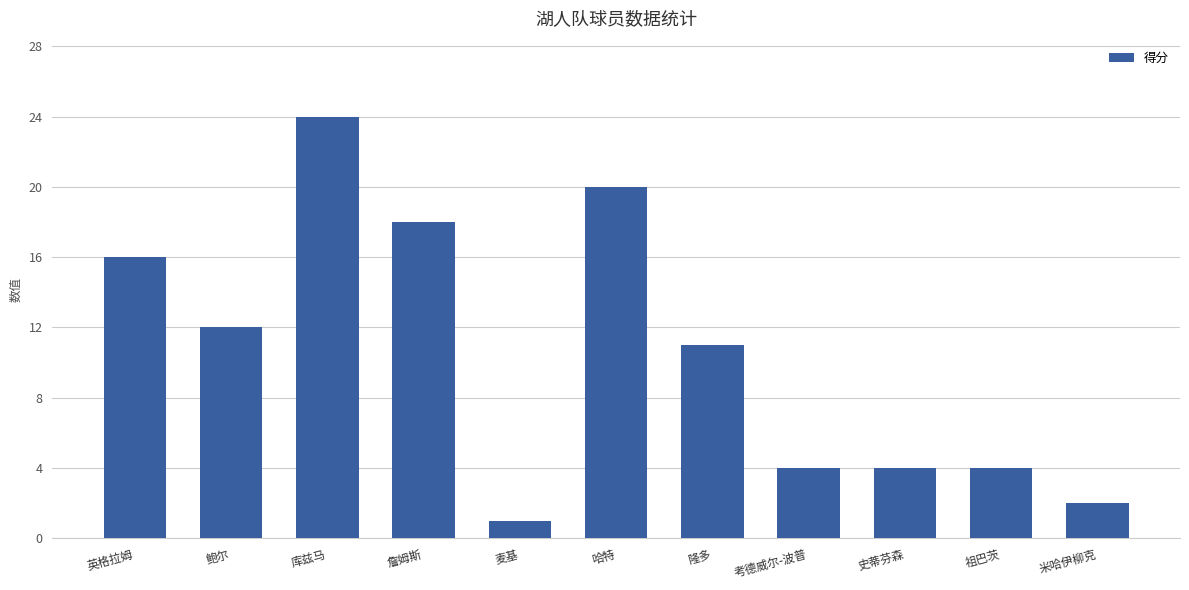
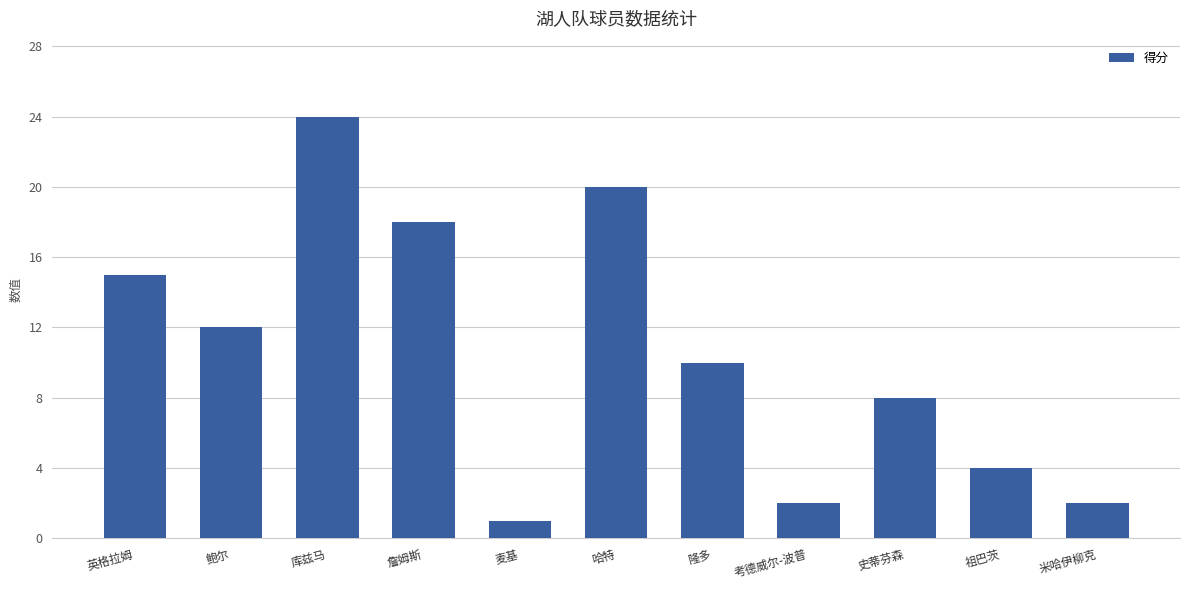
英格拉姆: 16 -> 15
隆多: 11 -> 10
考德威尔-波普: 4 -> 2
史蒂芬森: 4 -> 8
